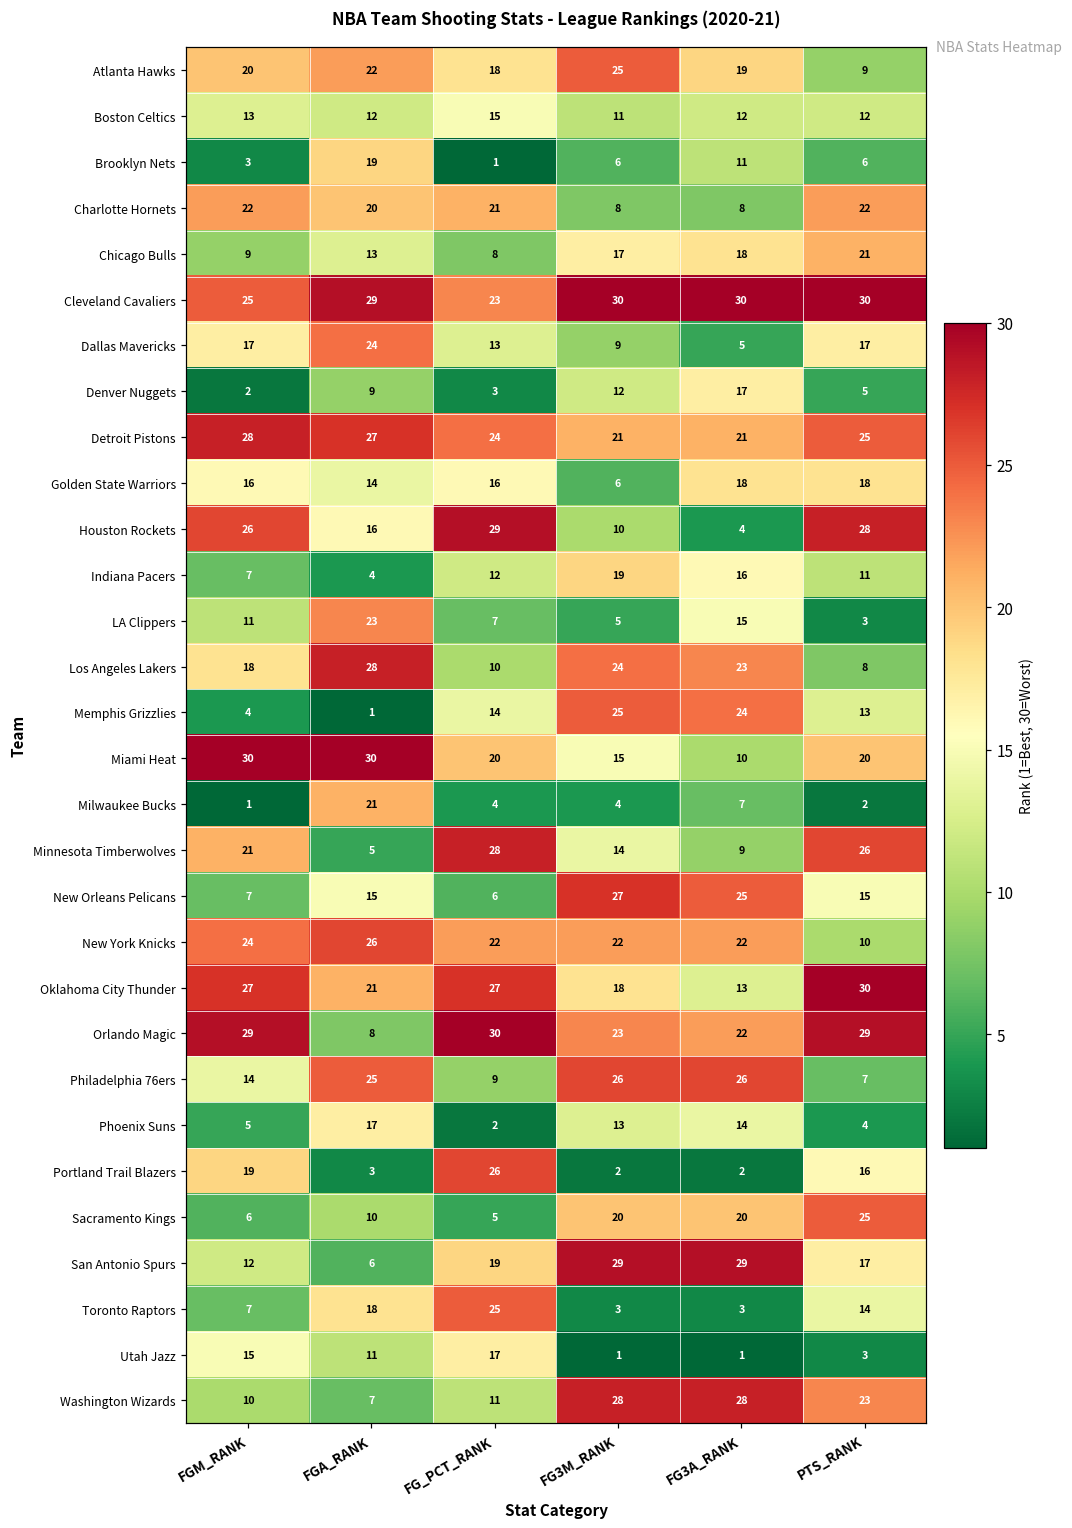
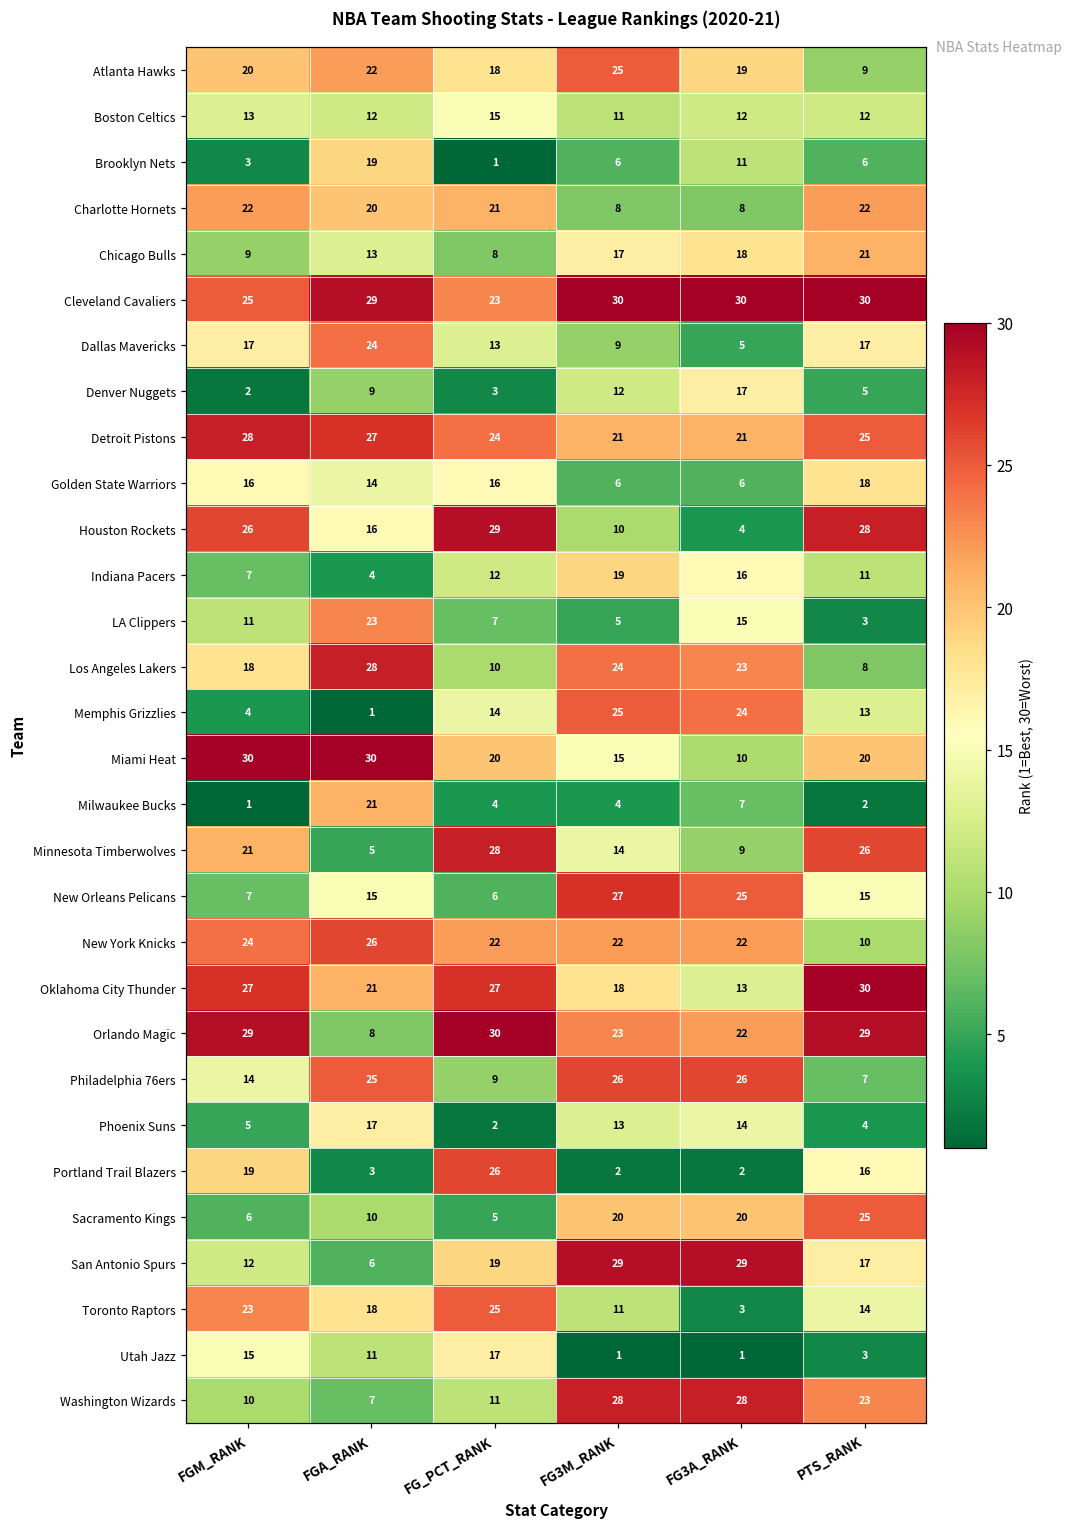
Golden State Warriors, FG3A_RANK: 18 -> 6
Toronto Raptors, FGM_RANK: 7 -> 23
Toronto Raptors, FG3M_RANK: 3 -> 11
